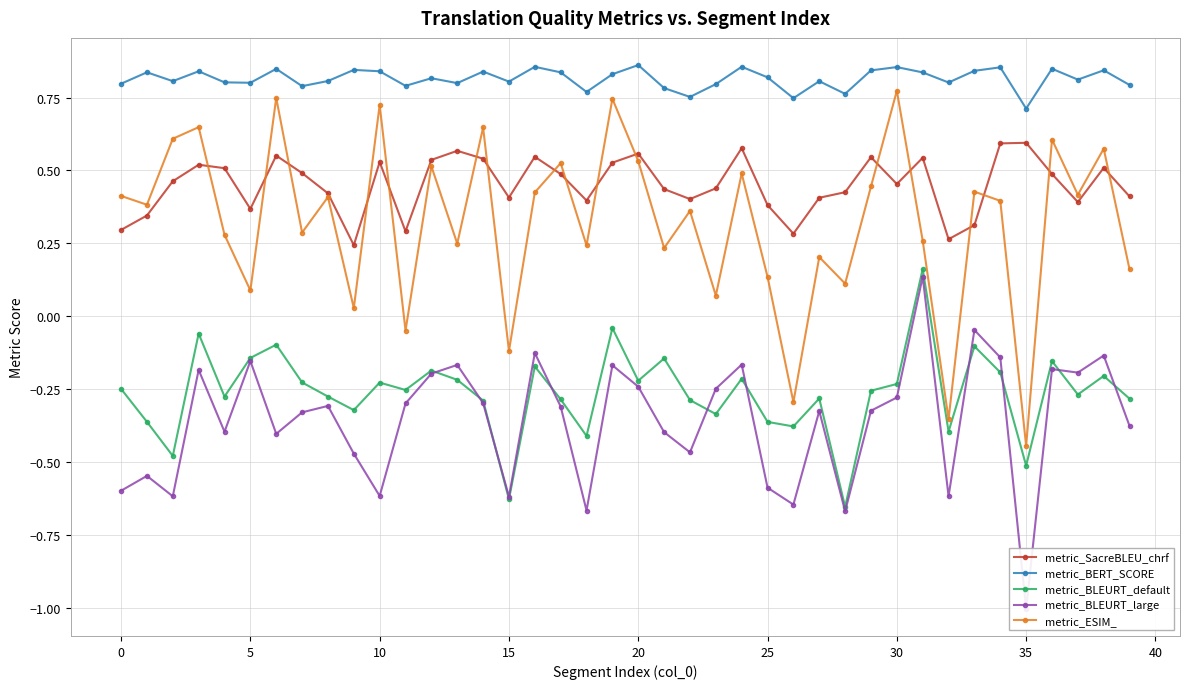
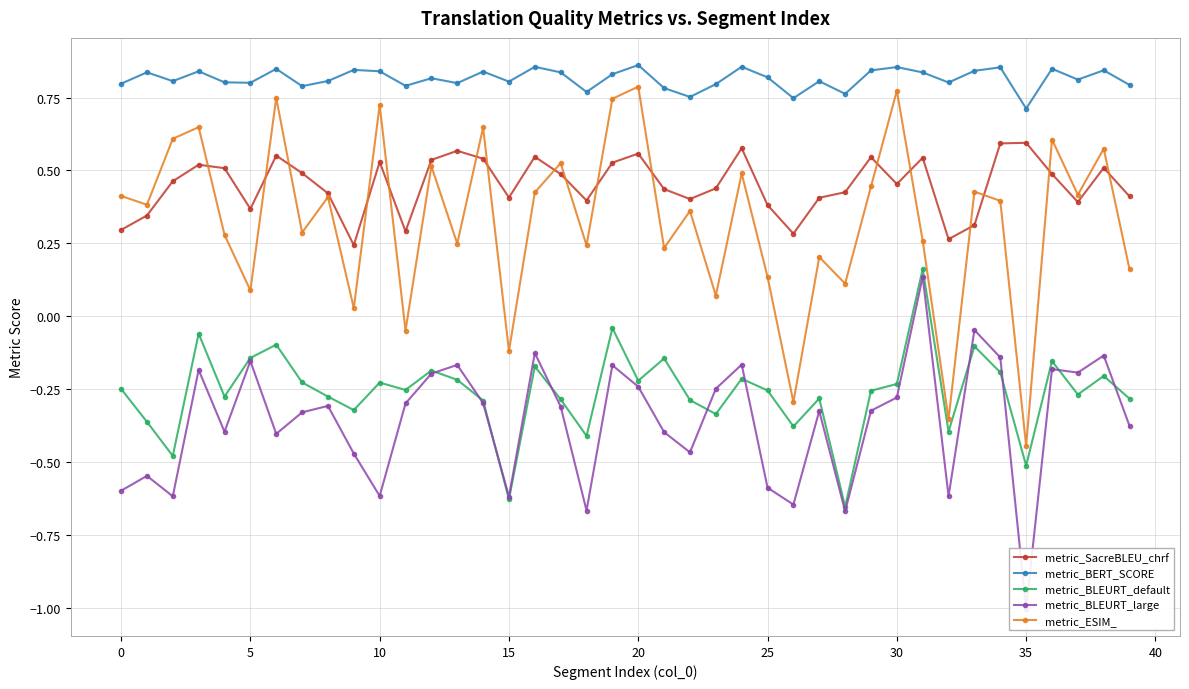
metric_ESIM_, 20: 0.53 -> 0.79
metric_BLEURT_default, 25: -0.36 -> -0.25
